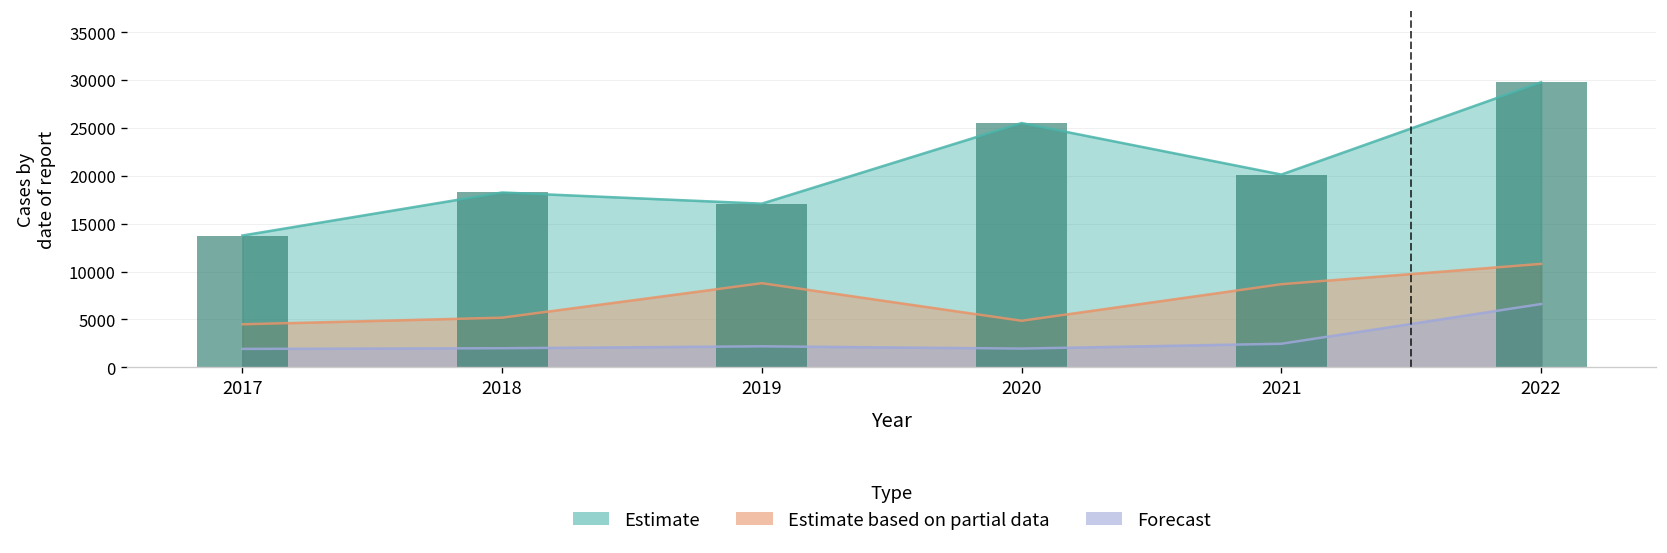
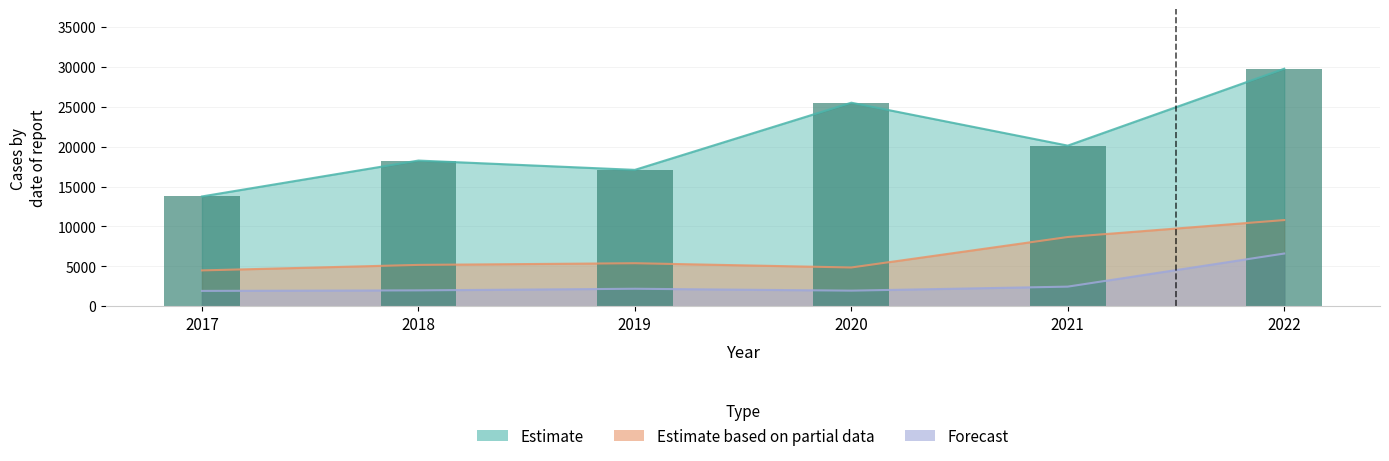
Estimate based on partial data, 2019: 9000 -> 5000
